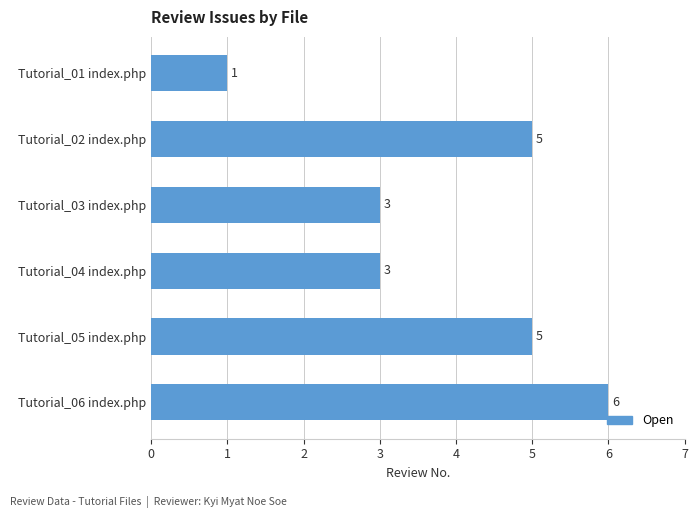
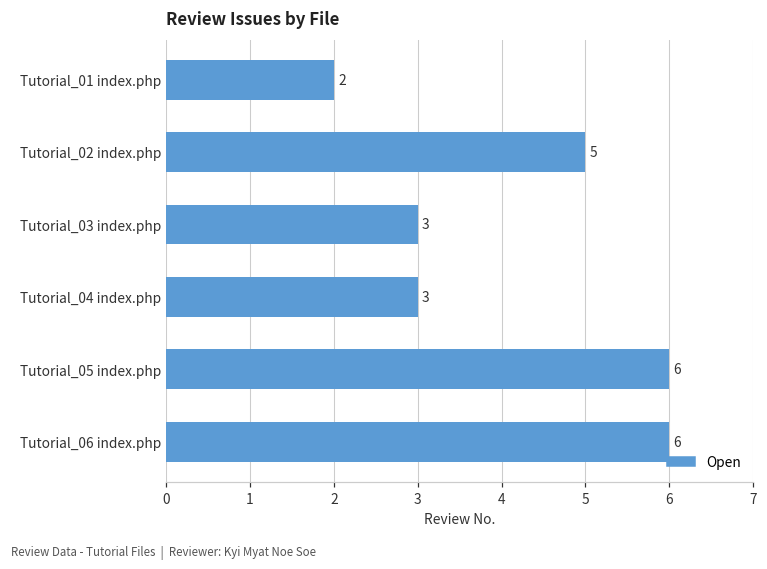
Tutorial_01 index.php: 1 -> 2
Tutorial_05 index.php: 5 -> 6
